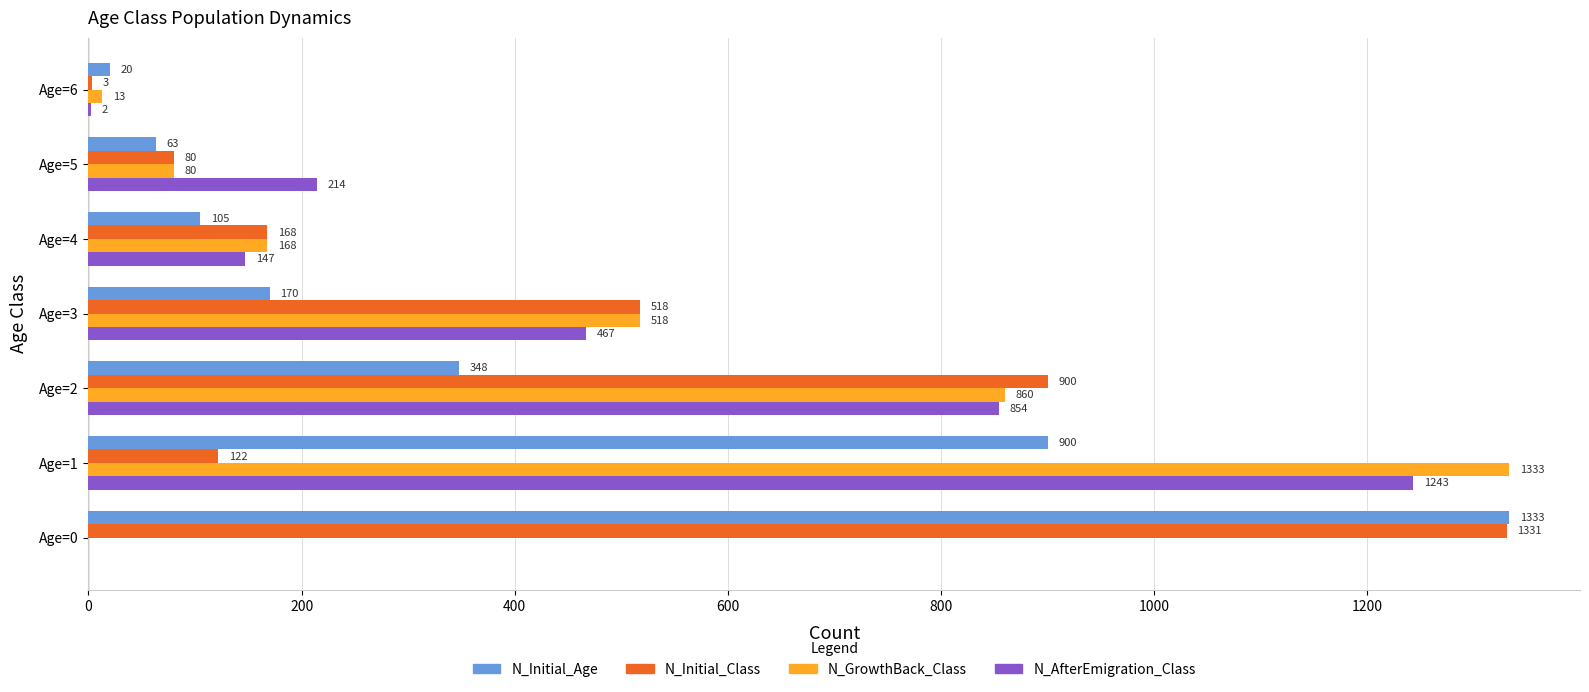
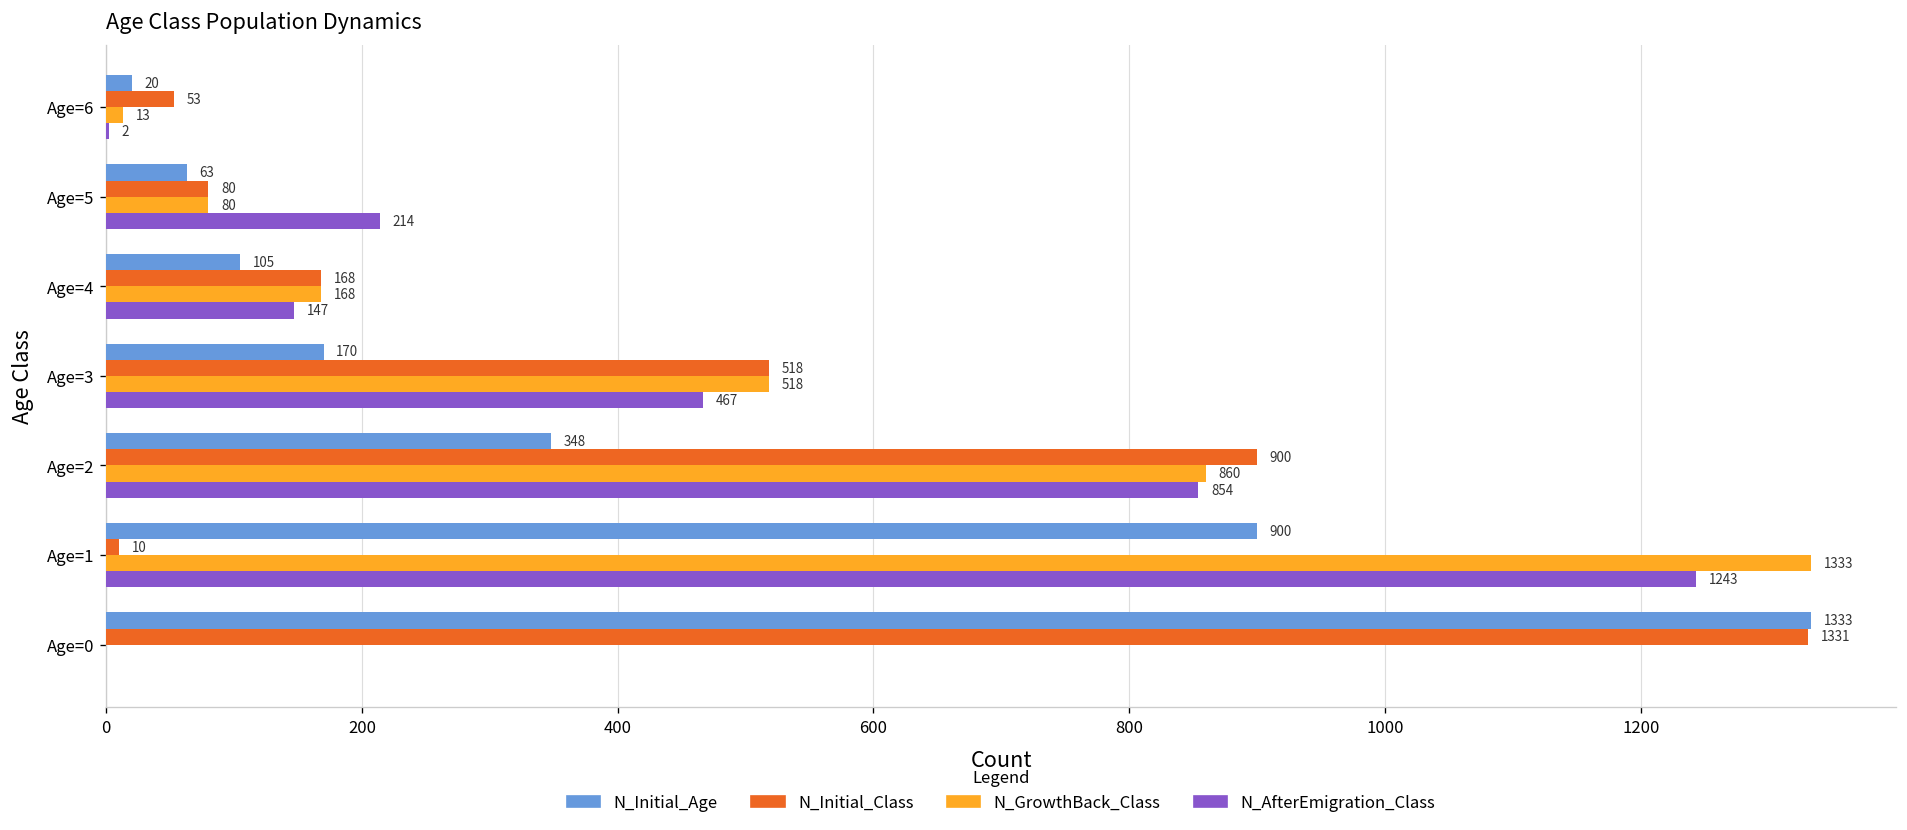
N_Initial_Class, Age=6: 3 -> 53
N_Initial_Class, Age=1: 122 -> 10
